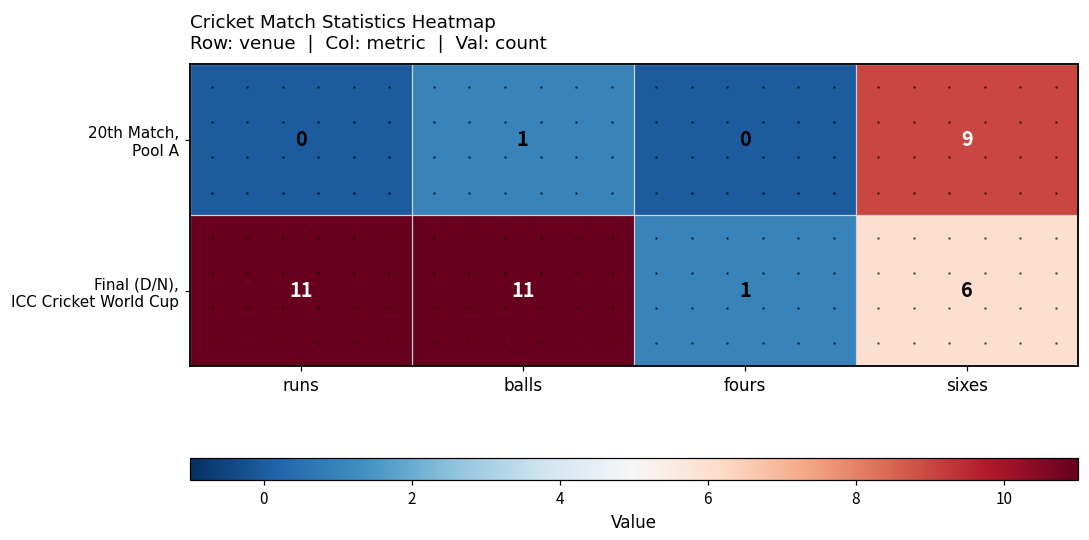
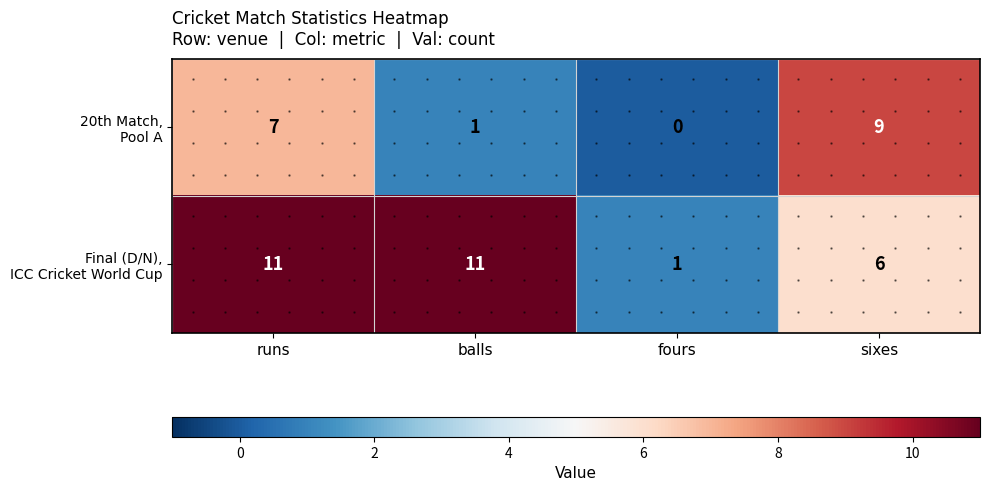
20th Match, Pool A, runs: 0 -> 7
